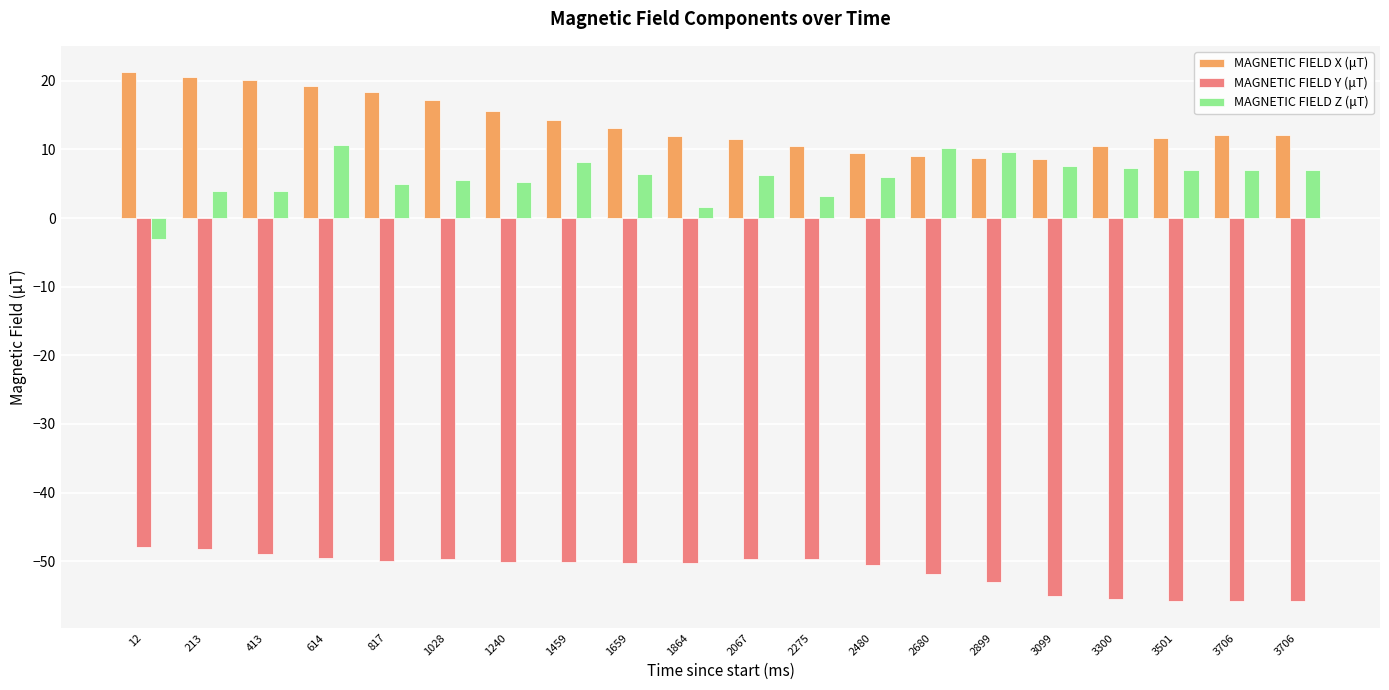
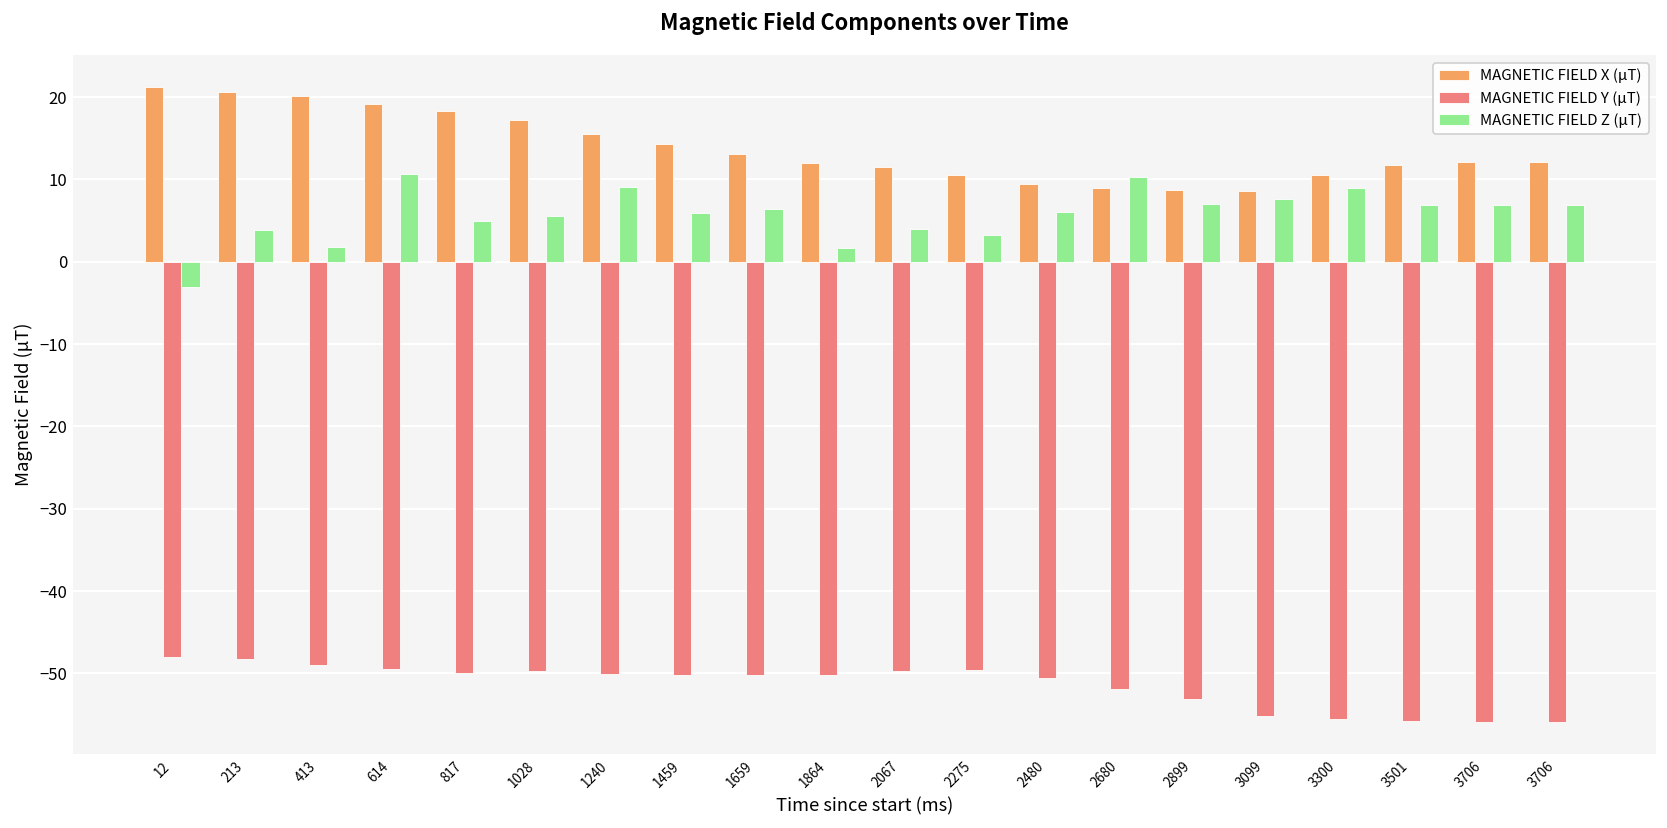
MAGNETIC FIELD Z (μT), 413: 4 -> 2
MAGNETIC FIELD Z (μT), 1240: 5 -> 9
MAGNETIC FIELD Z (μT), 1459: 8 -> 6
MAGNETIC FIELD Z (μT), 2067: 6 -> 4
MAGNETIC FIELD Z (μT), 2899: 10 -> 7
MAGNETIC FIELD Z (μT), 3300: 7 -> 9
